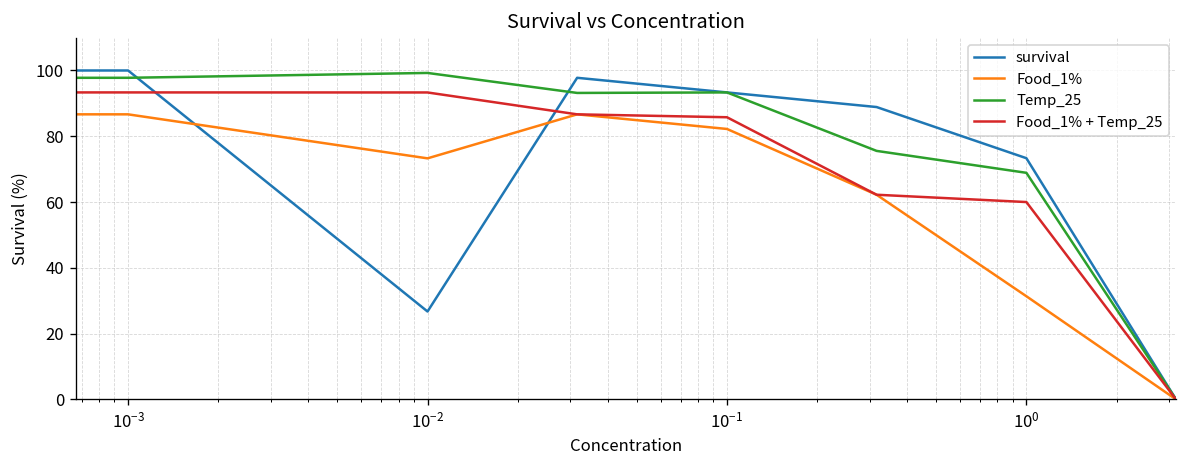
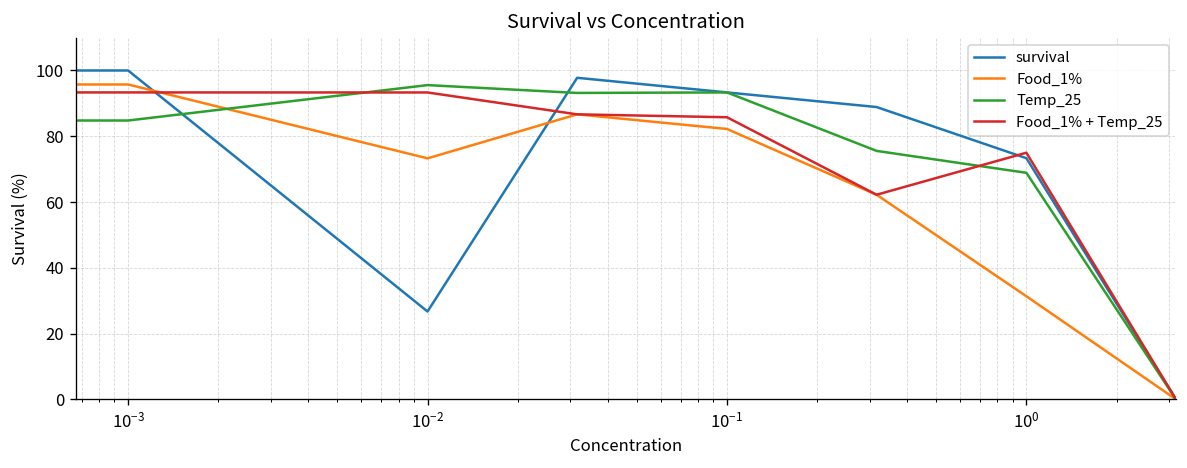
Food_1%, 10^-3: 87 -> 96
Temp_25, 10^-3: 98 -> 85
Temp_25, 10^-2: 99 -> 96
Food_1% + Temp_25, 10^0: 60 -> 75
